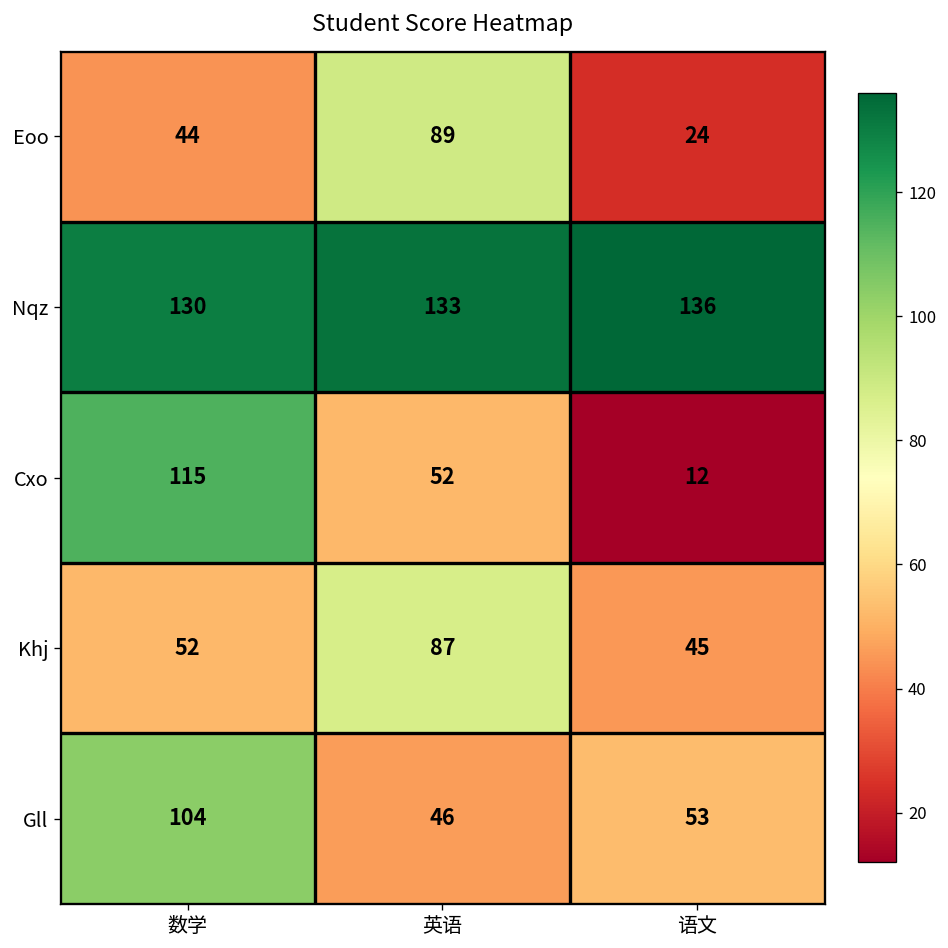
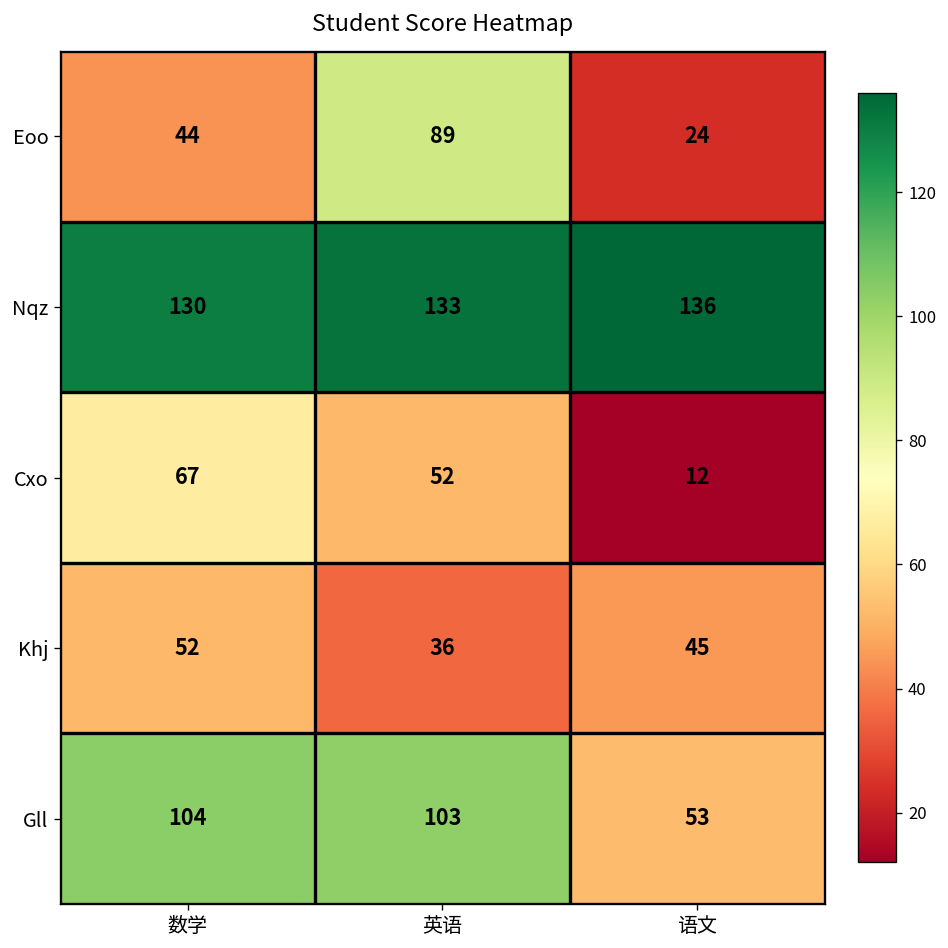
Cxo, 数学: 115 -> 67
Khj, 英语: 87 -> 36
Gll, 英语: 46 -> 103
